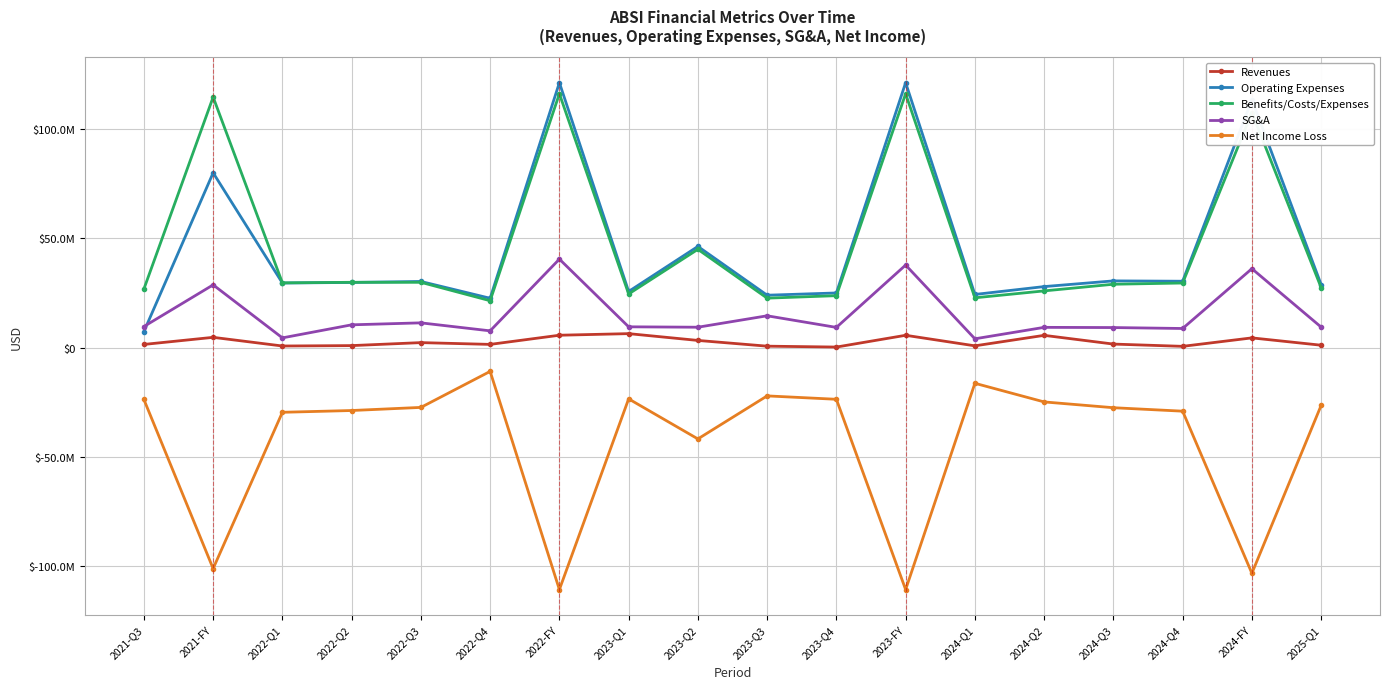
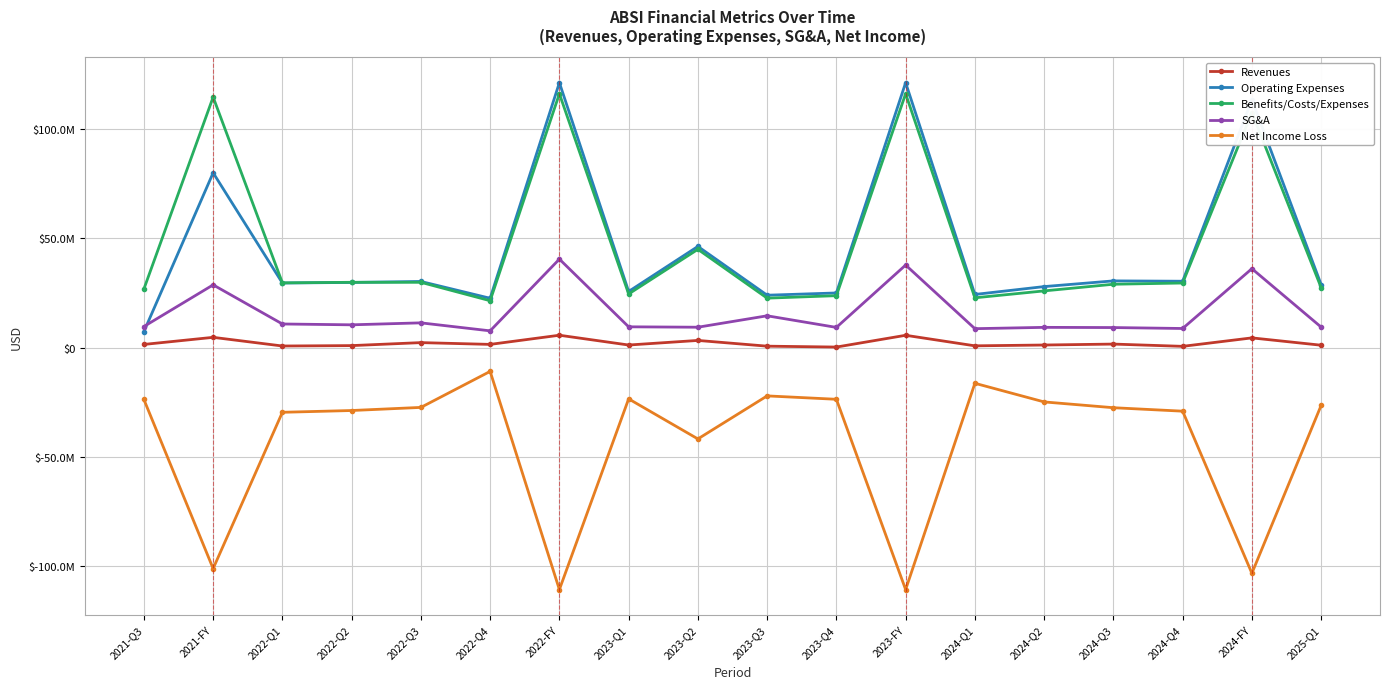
SG&A, 2022-Q1: $5000000 -> $11000000
Revenues, 2023-Q1: $6000000 -> $1000000
SG&A, 2024-Q1: $4000000 -> $9000000
Revenues, 2024-Q2: $6000000 -> $1000000
